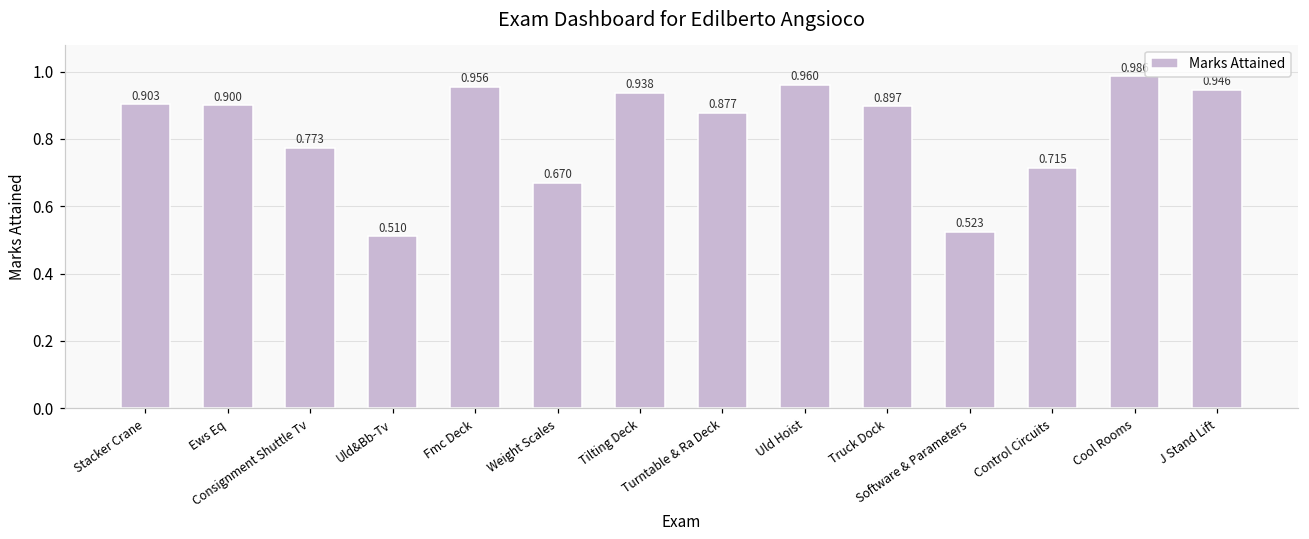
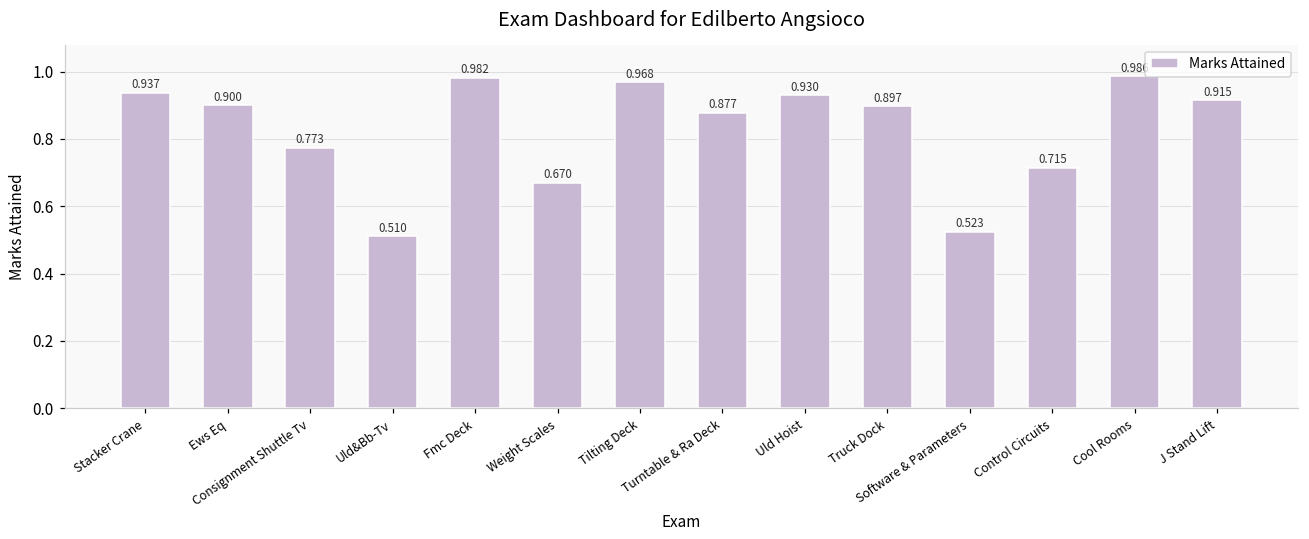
Stacker Crane: 0.903 -> 0.937
Fmc Deck: 0.956 -> 0.982
Tilting Deck: 0.938 -> 0.968
Uld Hoist: 0.960 -> 0.930
J Stand Lift: 0.946 -> 0.915
